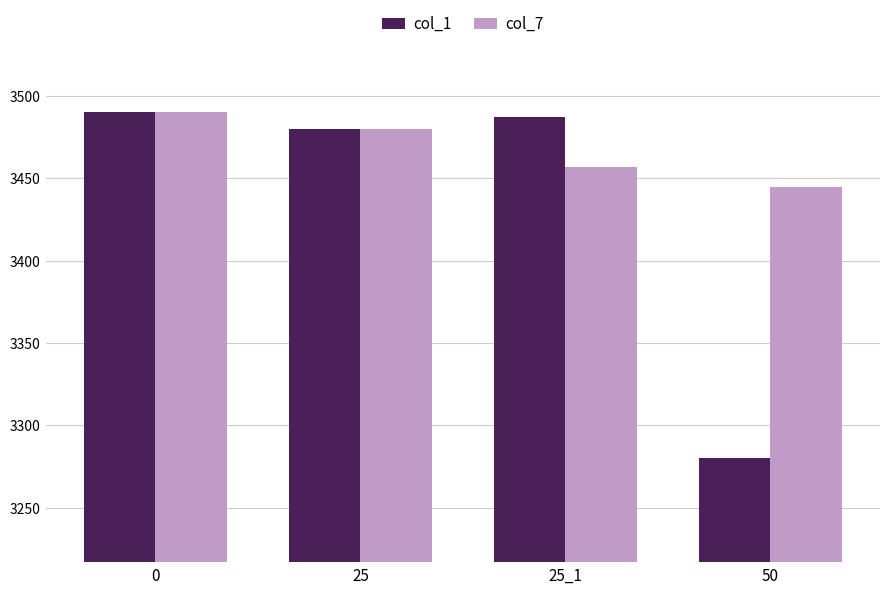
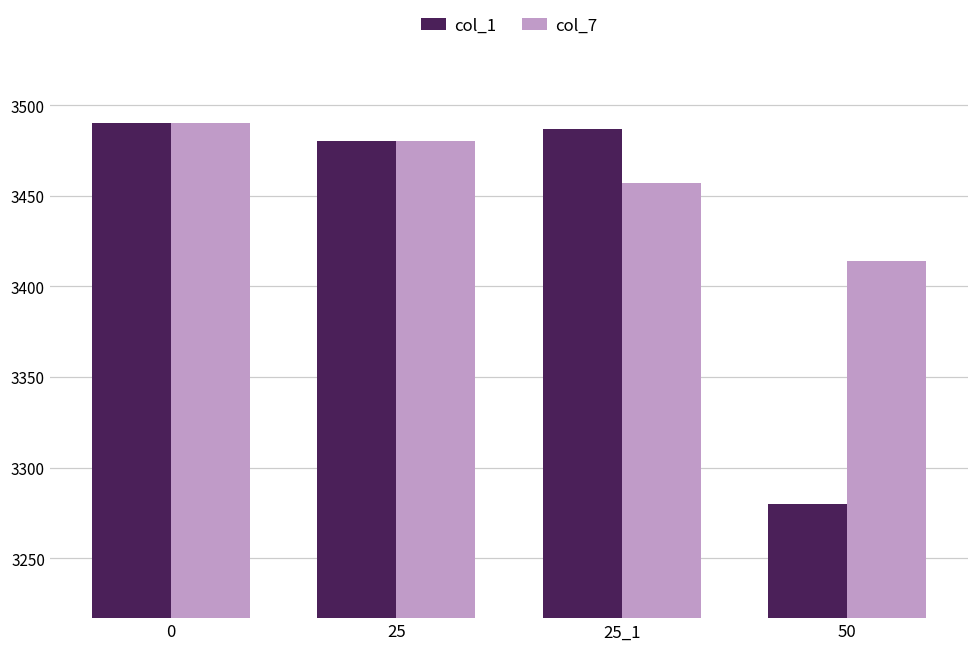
col_7, 50: 3445 -> 3414
